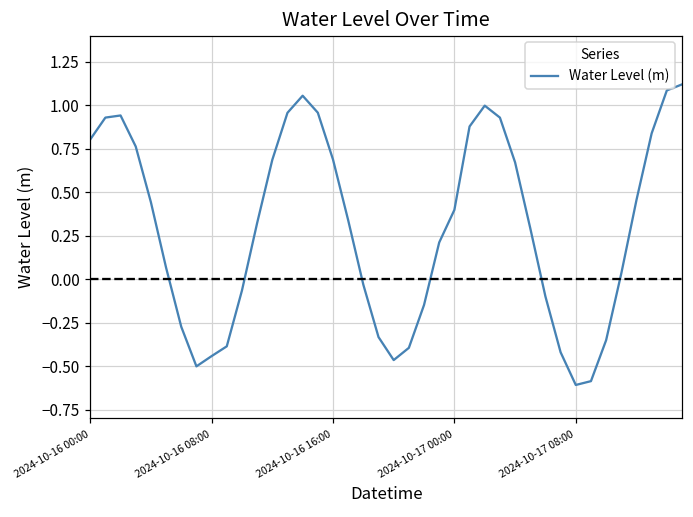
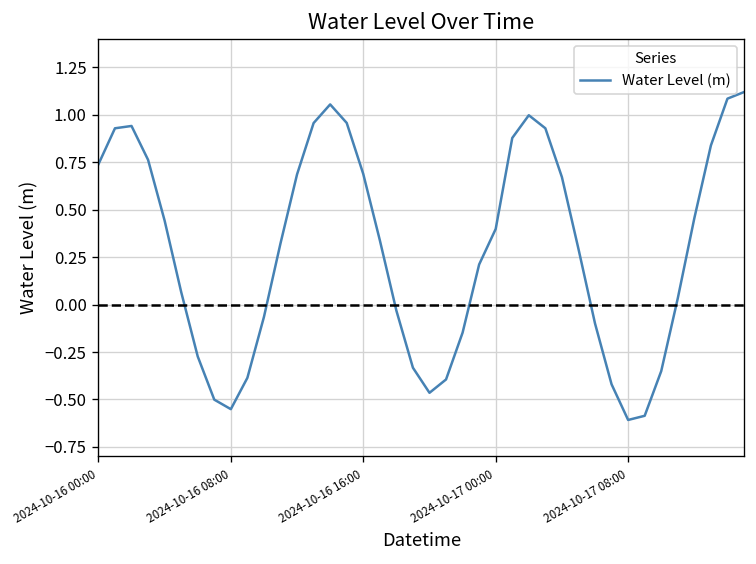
2024-10-16 00:00: 0.80 -> 0.74
2024-10-16 08:00: -0.44 -> -0.55
